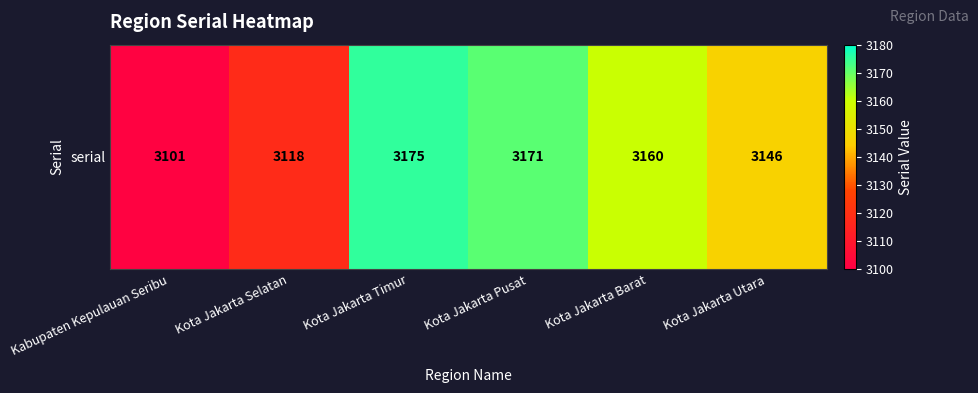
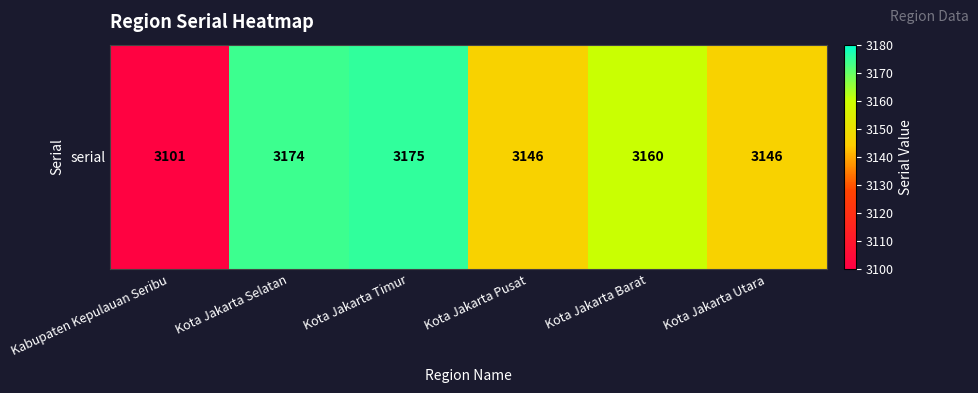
serial, Kota Jakarta Selatan: 3118 -> 3174
serial, Kota Jakarta Pusat: 3171 -> 3146
